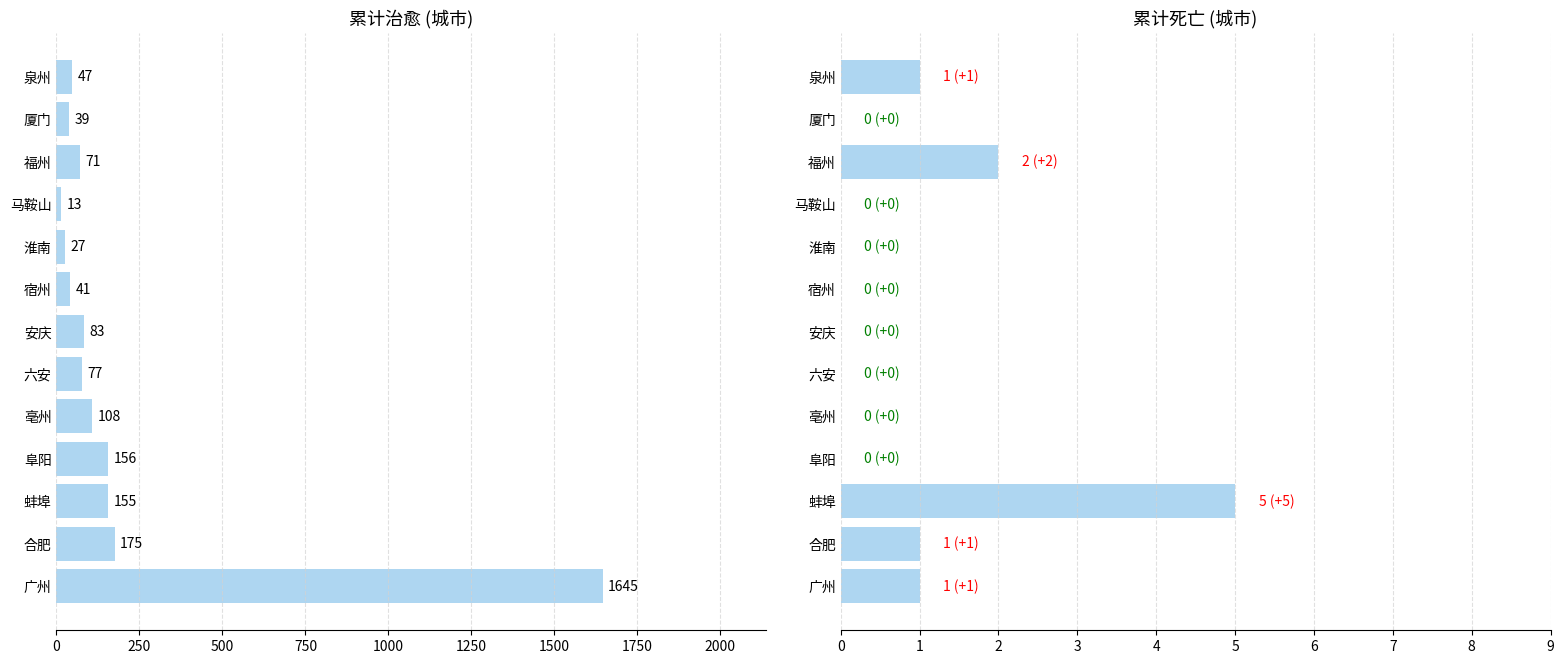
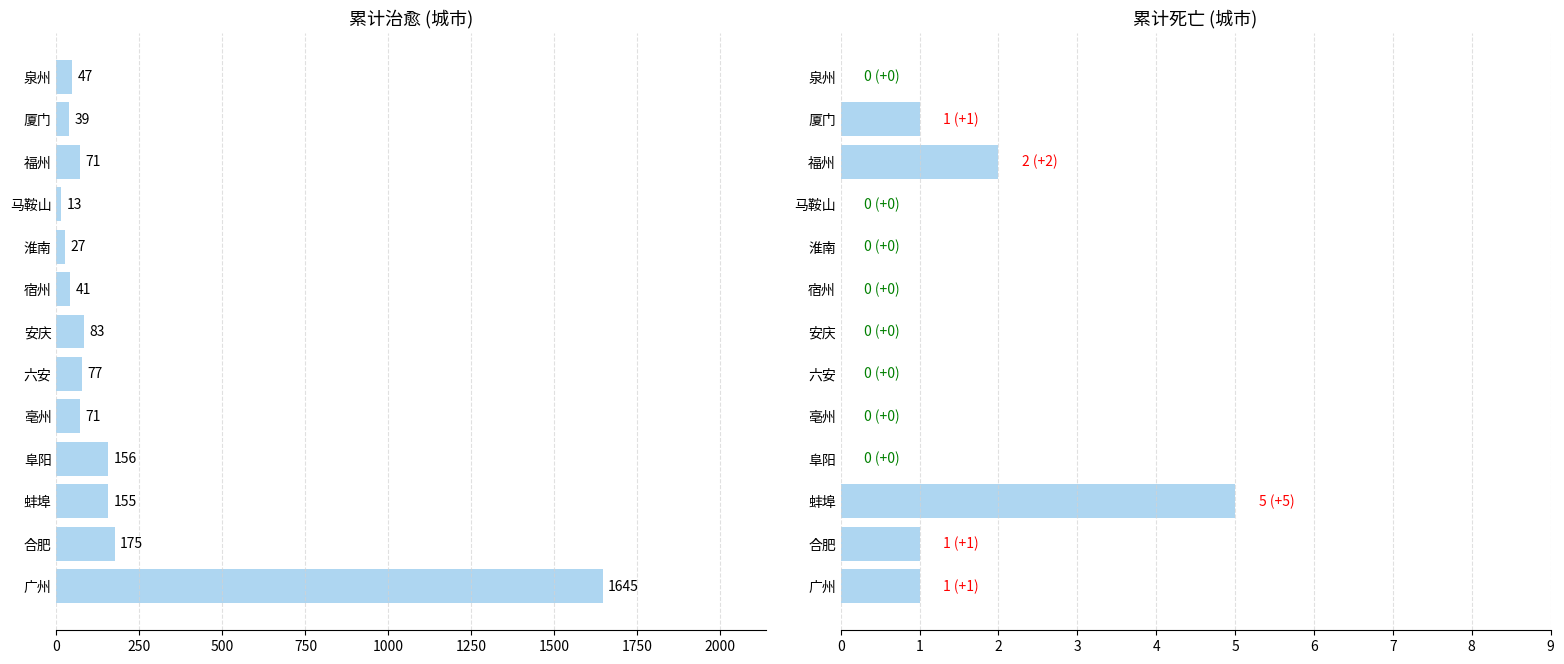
累计治愈 (城市), 亳州: 108 -> 71
累计死亡 (城市), 泉州: 1 (+1) -> 0 (+0)
累计死亡 (城市), 厦门: 0 (+0) -> 1 (+1)
